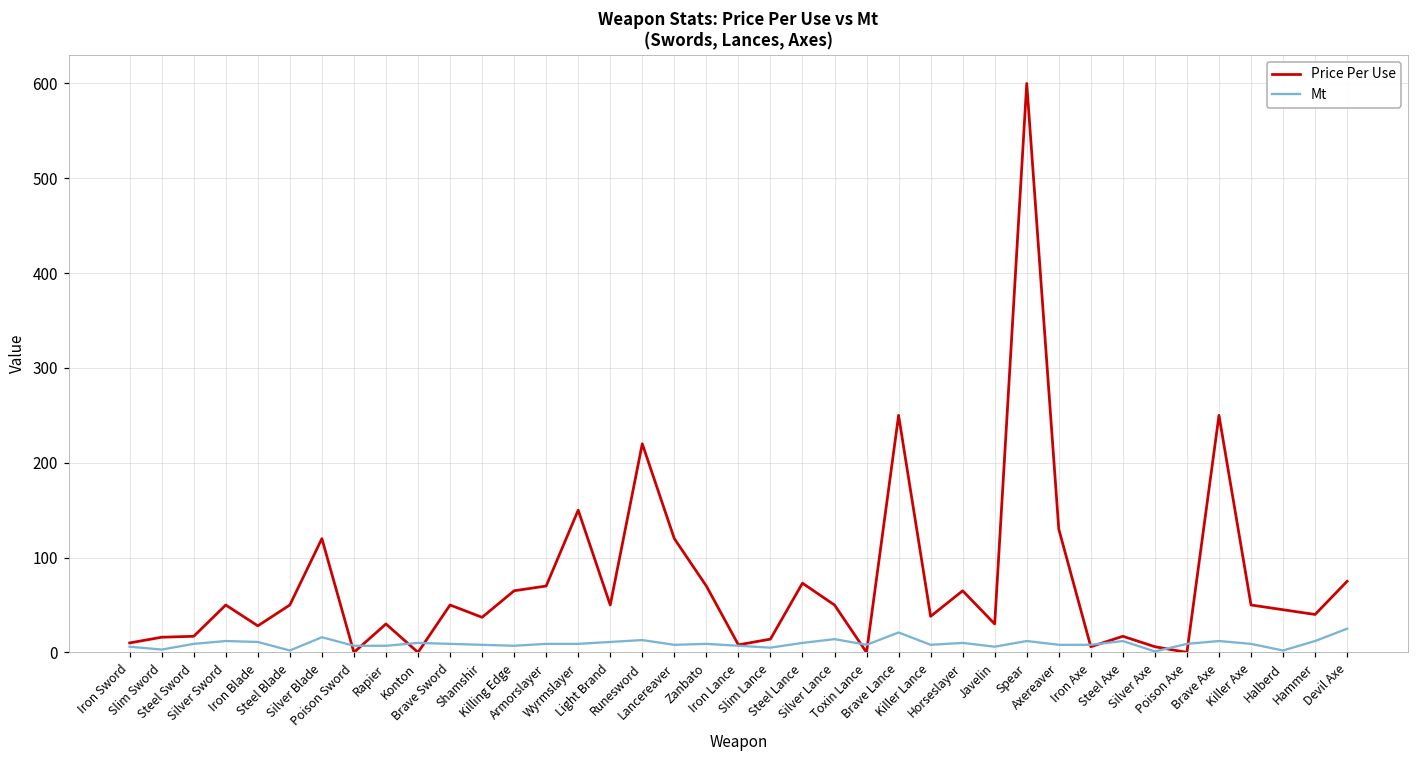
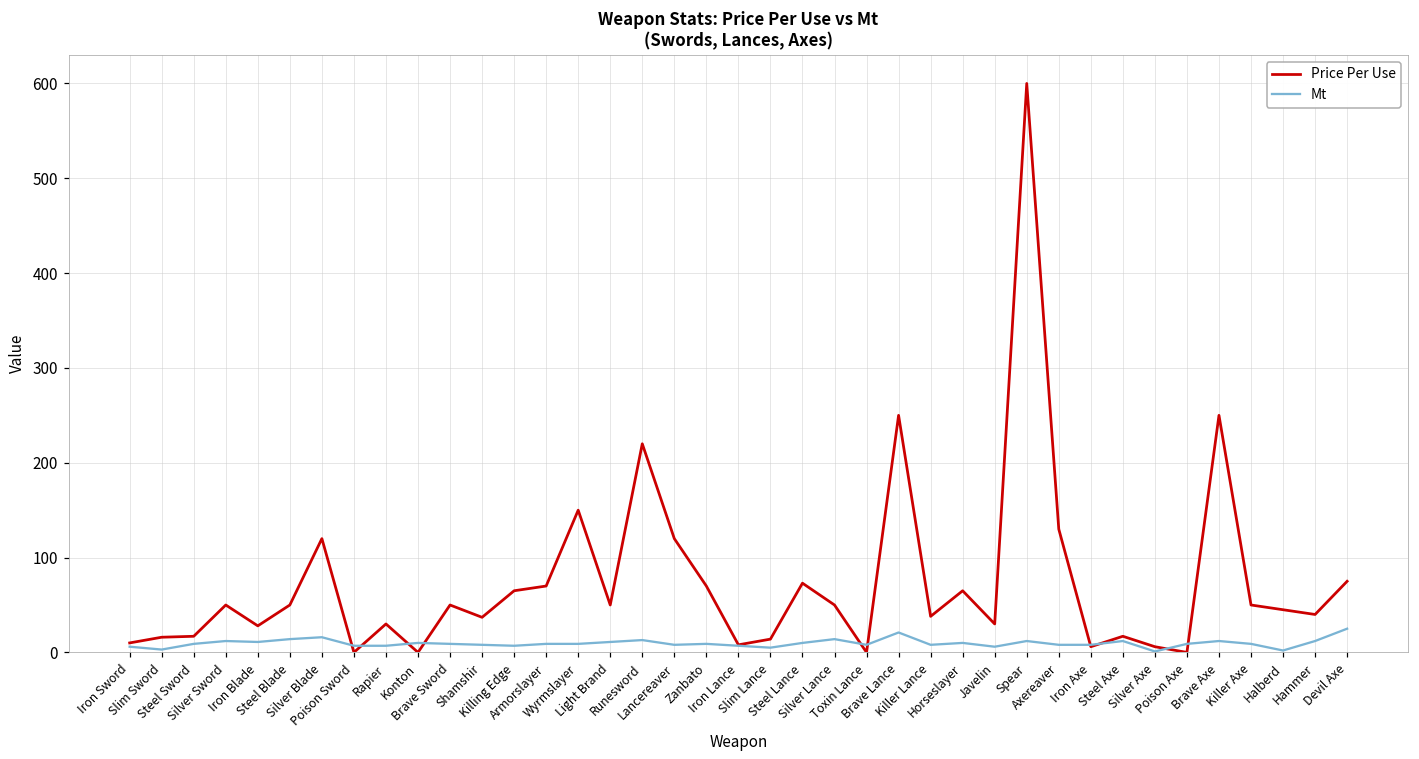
Mt, Steel Blade: 0 -> 10
